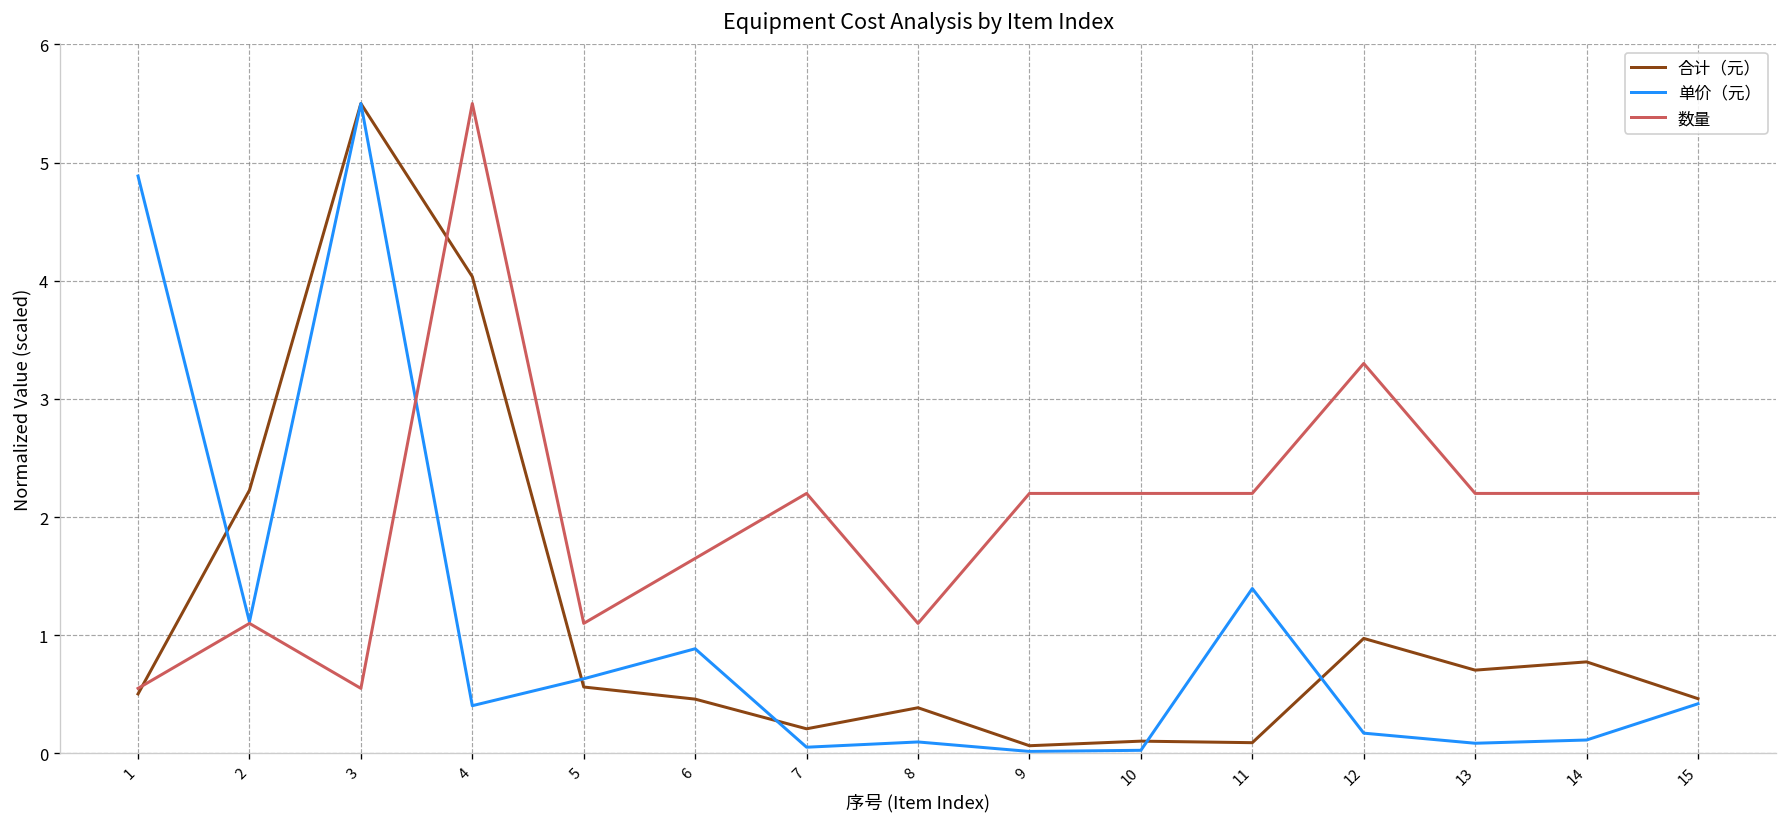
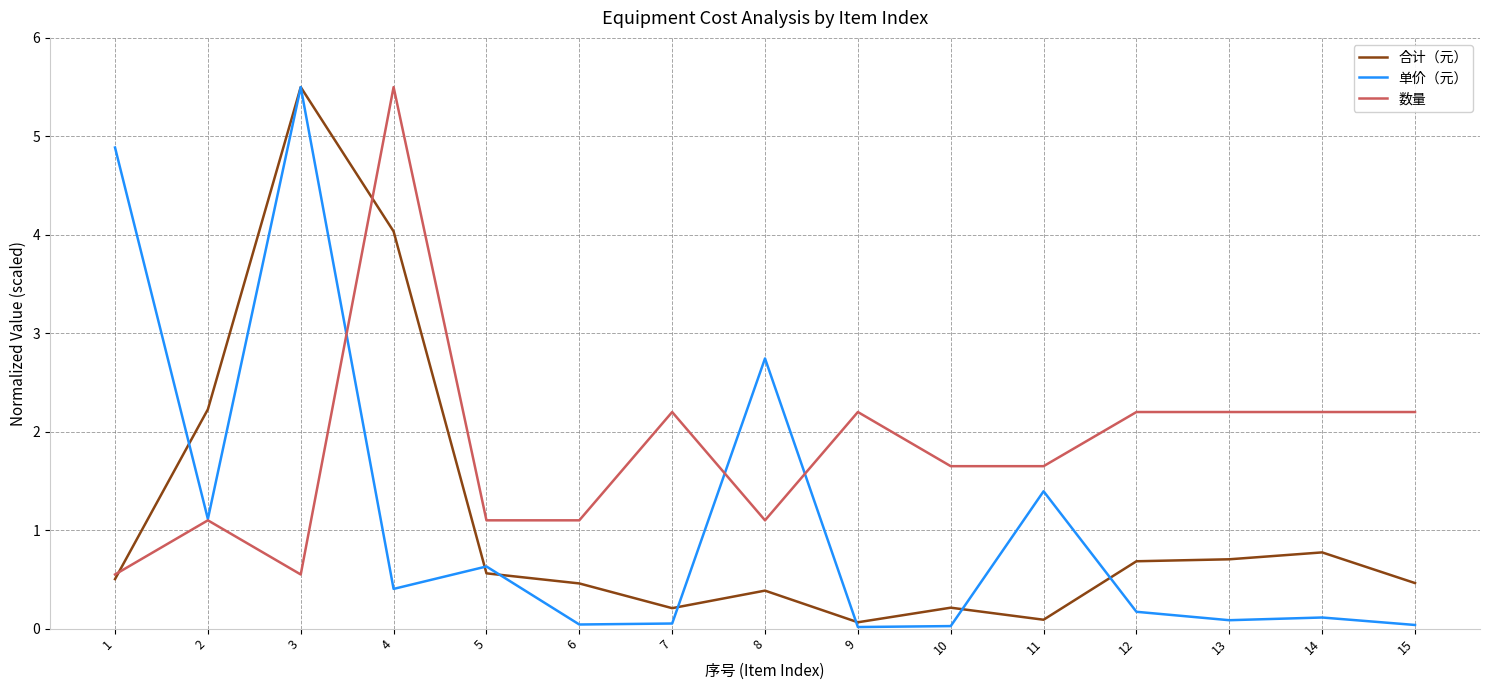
单价（元）, 6: 0.9 -> 0.0
数量, 6: 1.7 -> 1.1
单价（元）, 8: 0.1 -> 2.7
合计（元）, 10: 0.1 -> 0.2
数量, 10: 2.2 -> 1.7
数量, 11: 2.2 -> 1.7
合计（元）, 12: 1.0 -> 0.7
数量, 12: 3.3 -> 2.2
单价（元）, 15: 0.4 -> 0.0
